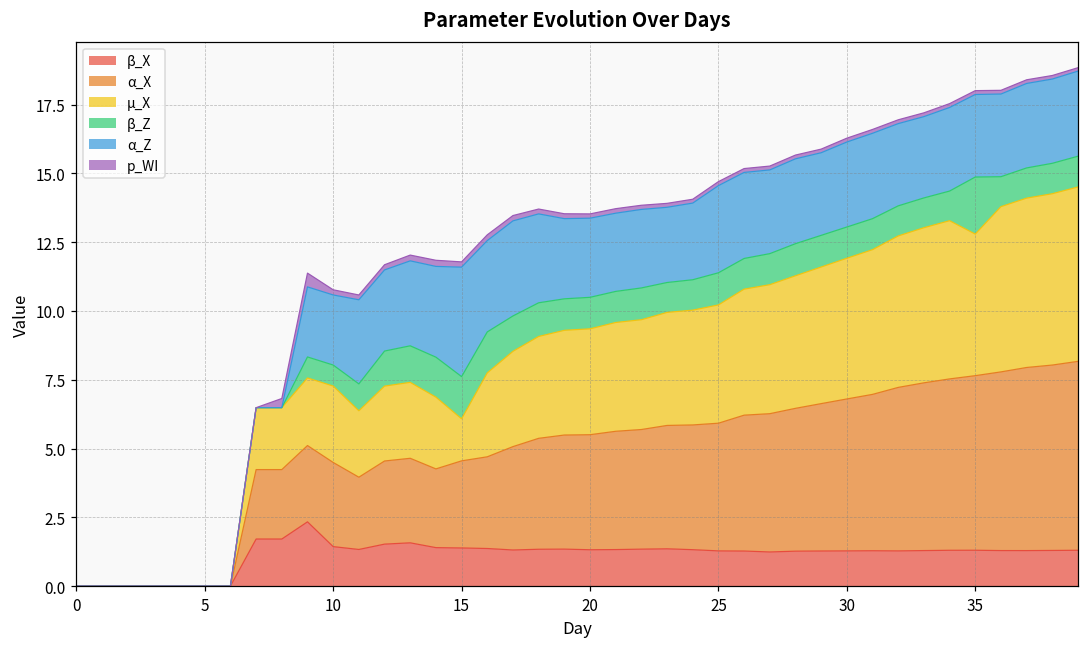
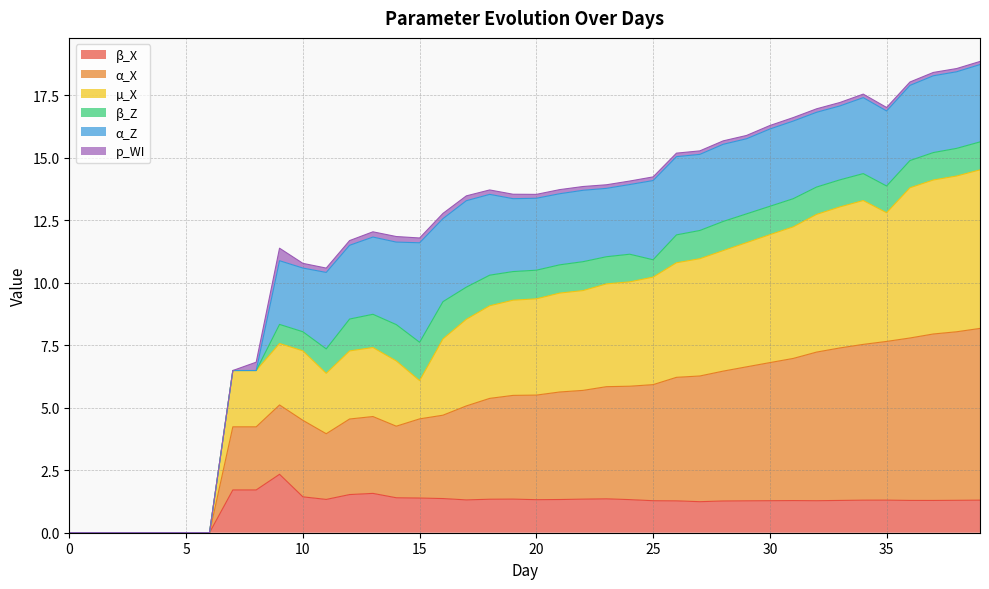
β_Z, 25: 1.2 -> 0.7
β_Z, 35: 2.1 -> 1.1
